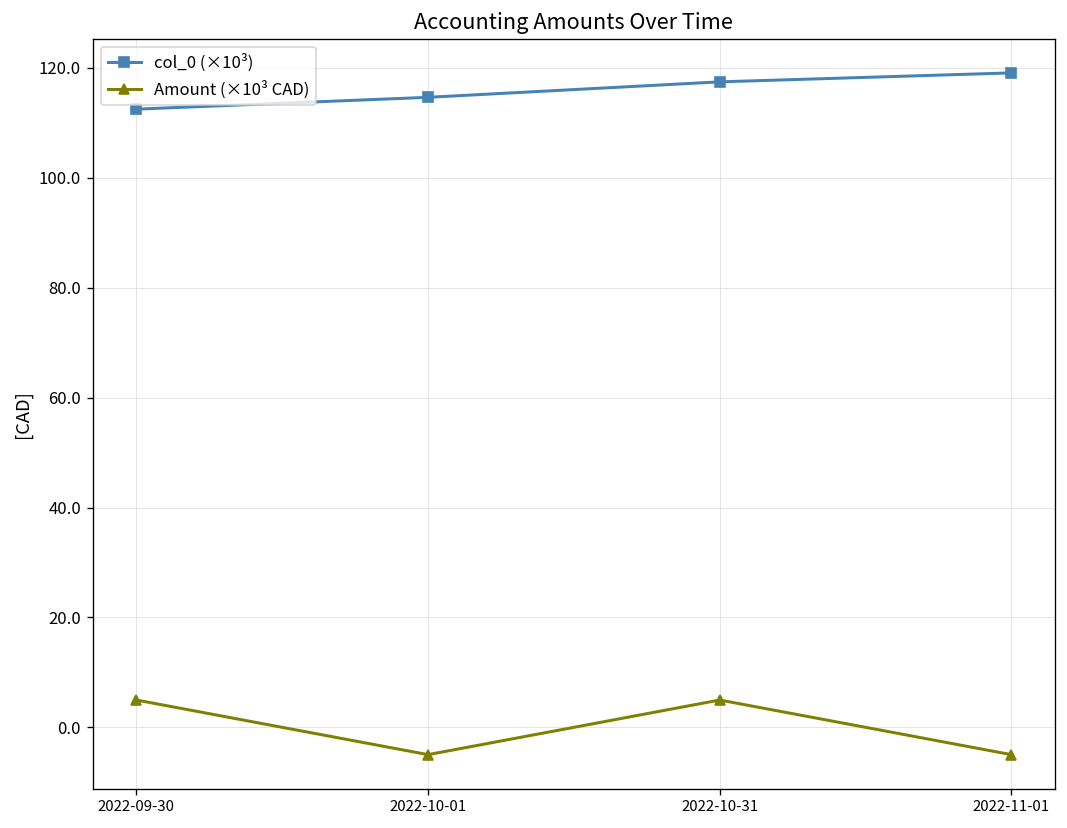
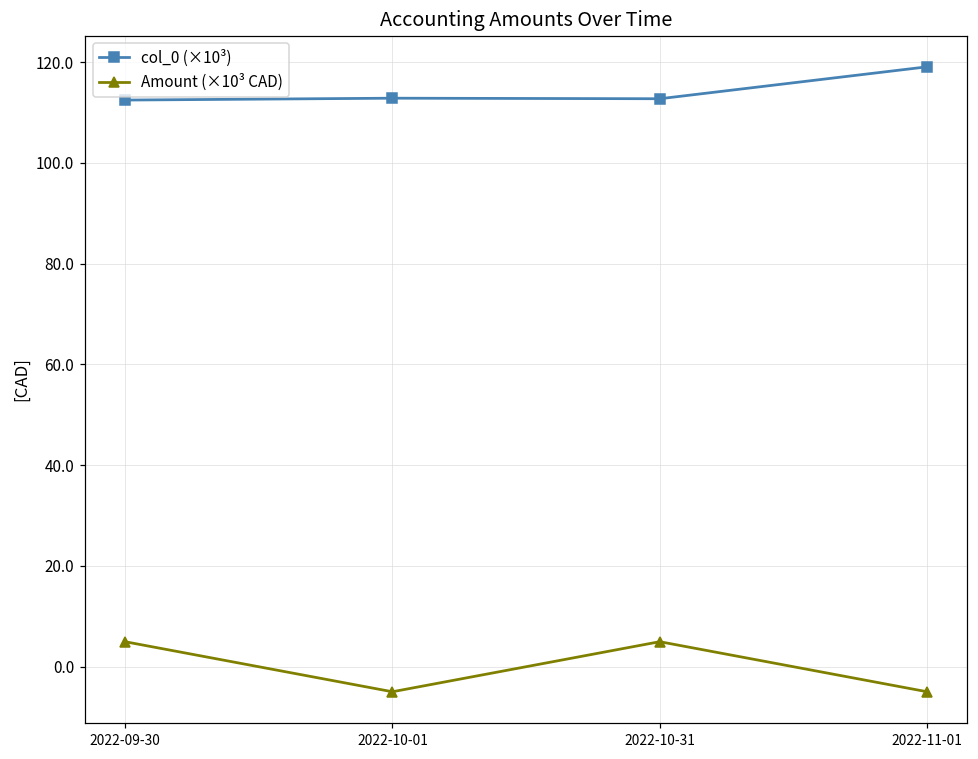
col_0 (×10³), 2022-10-01: 115 -> 113
col_0 (×10³), 2022-10-31: 117 -> 113
